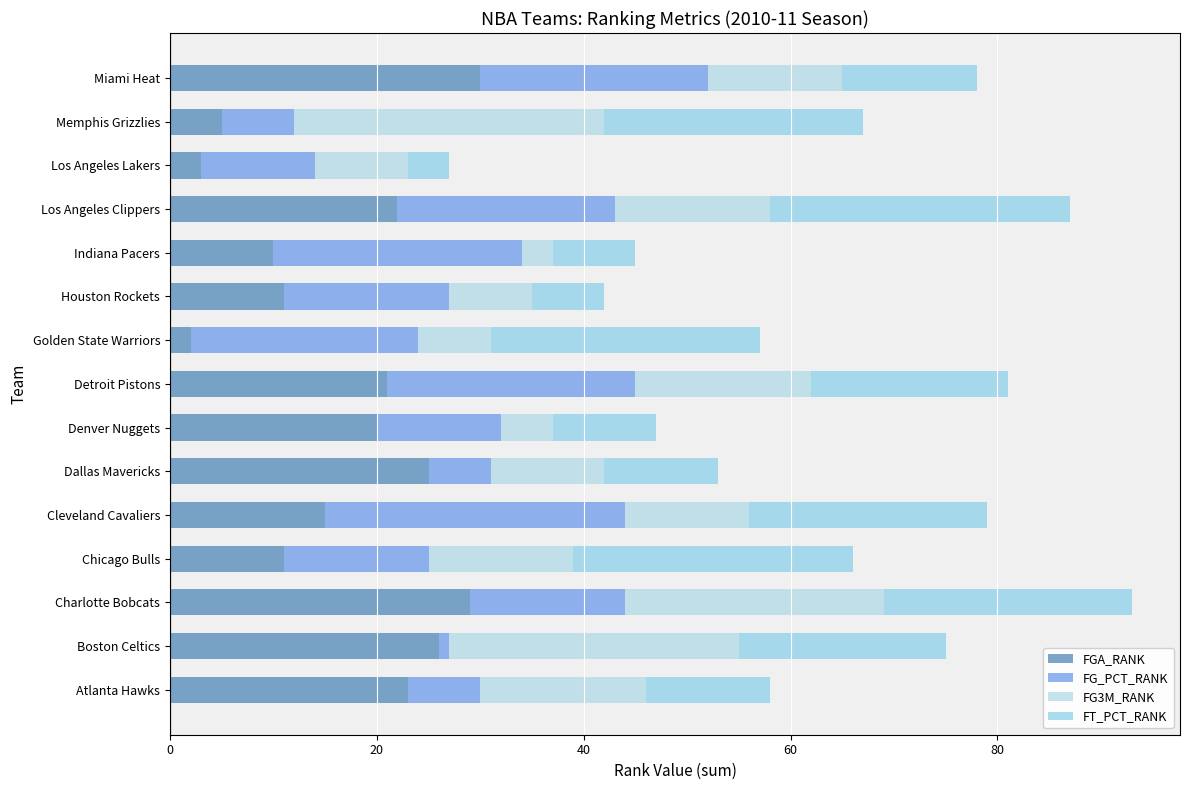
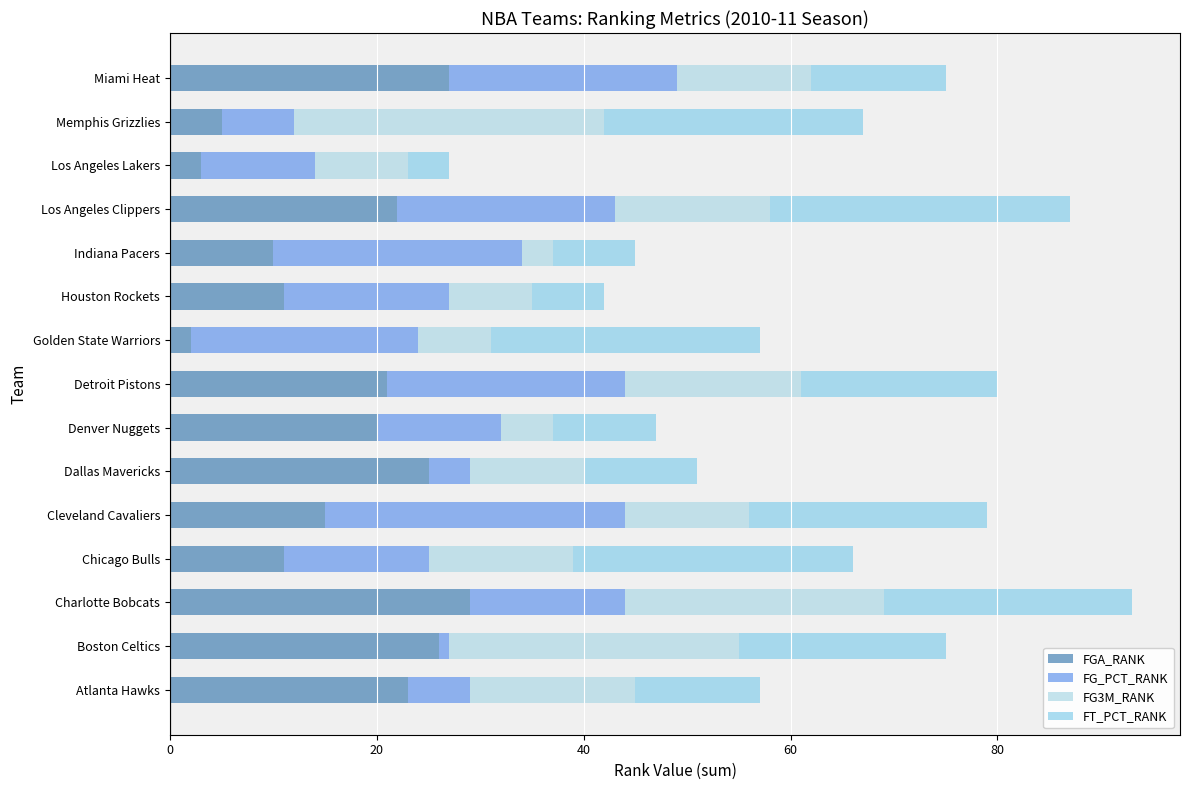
FGA_RANK, Miami Heat: 30 -> 27
FG_PCT_RANK, Detroit Pistons: 24 -> 23
FG_PCT_RANK, Dallas Mavericks: 6 -> 4
FG_PCT_RANK, Atlanta Hawks: 7 -> 6
